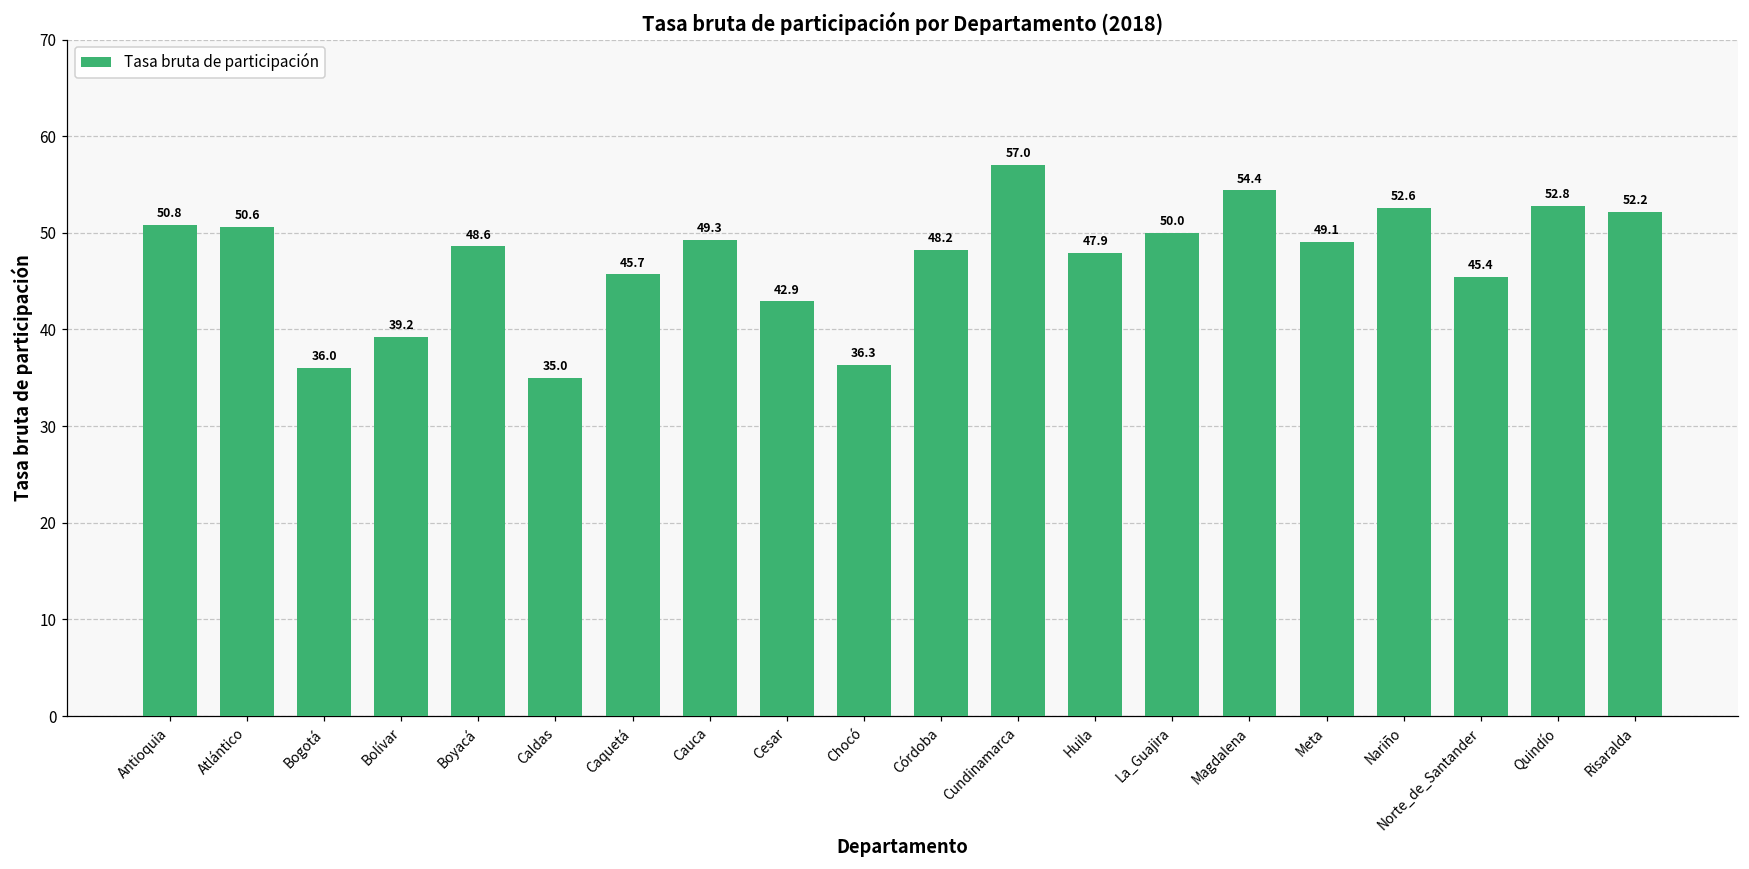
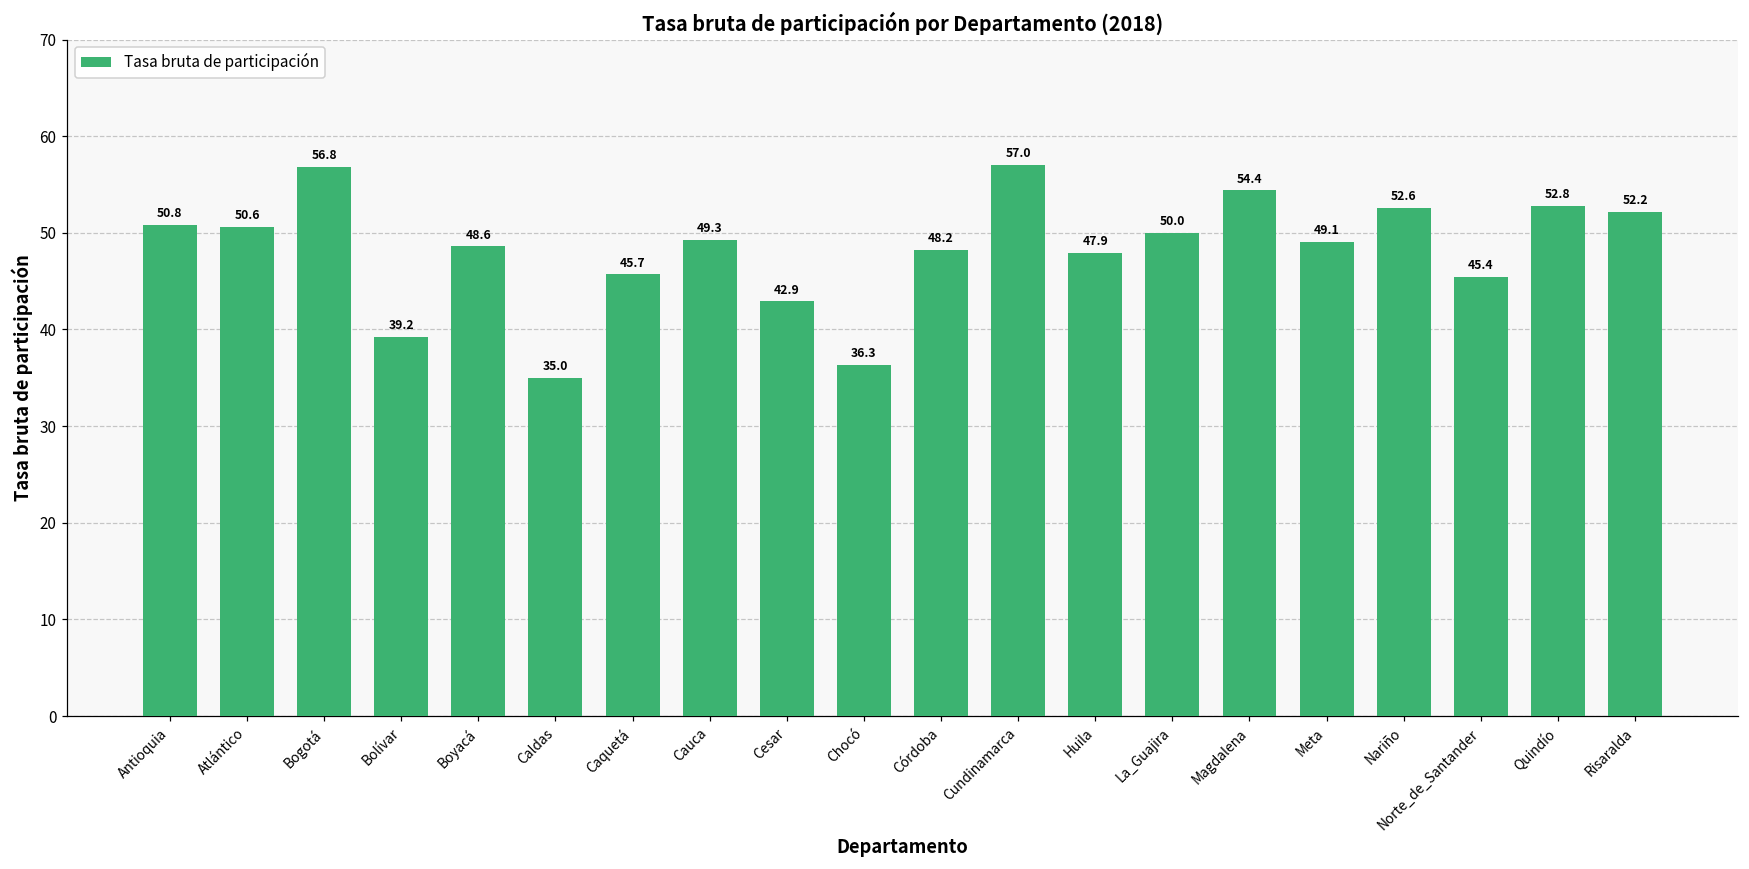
Bogotá: 36.0 -> 56.8
